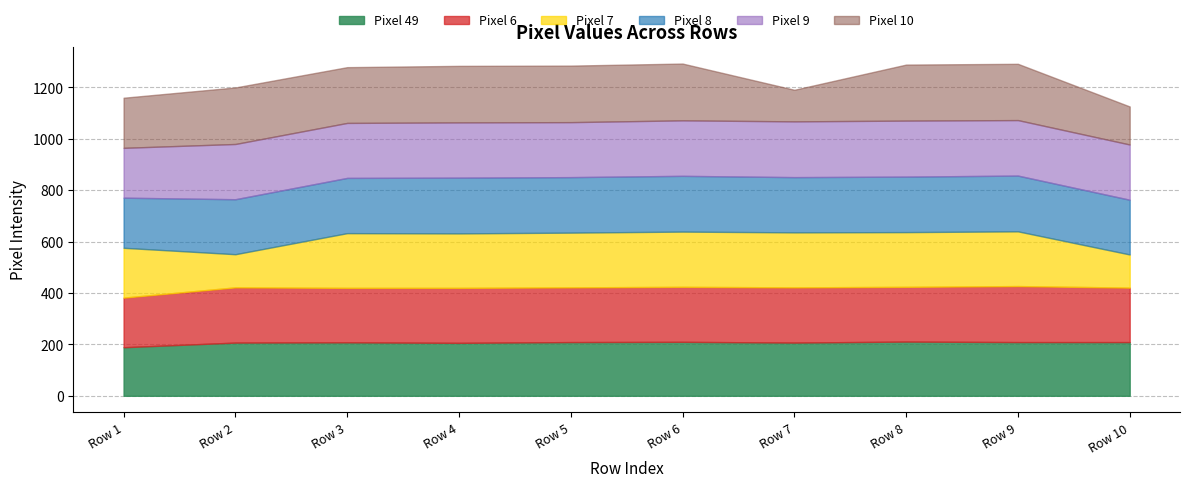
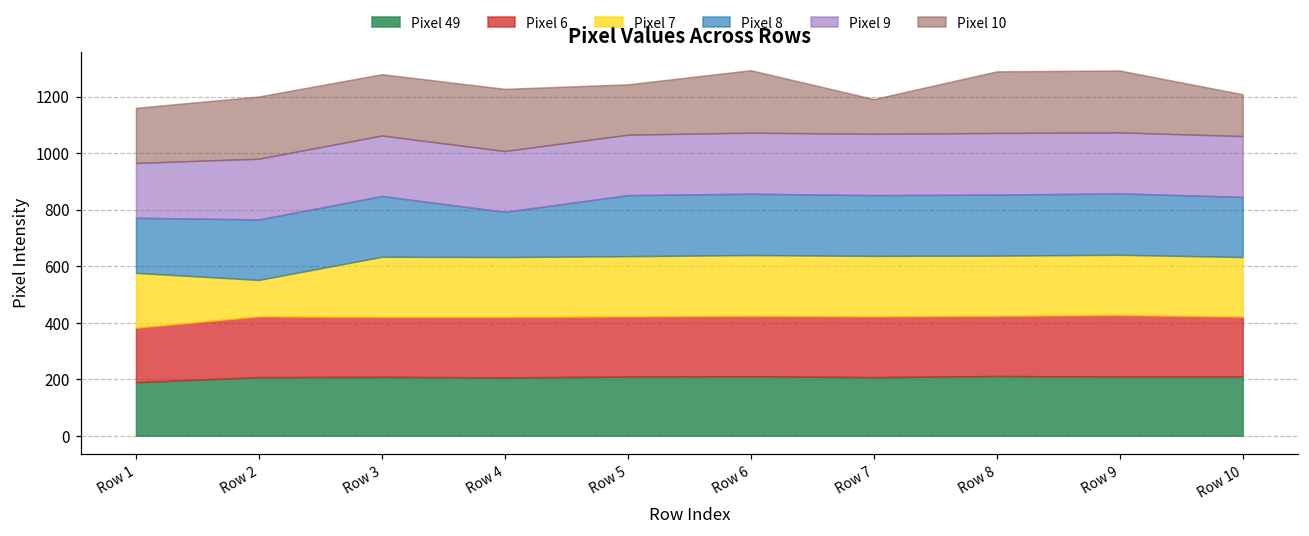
Pixel 8, Row 4: 220 -> 160
Pixel 10, Row 5: 220 -> 180
Pixel 7, Row 10: 130 -> 210
